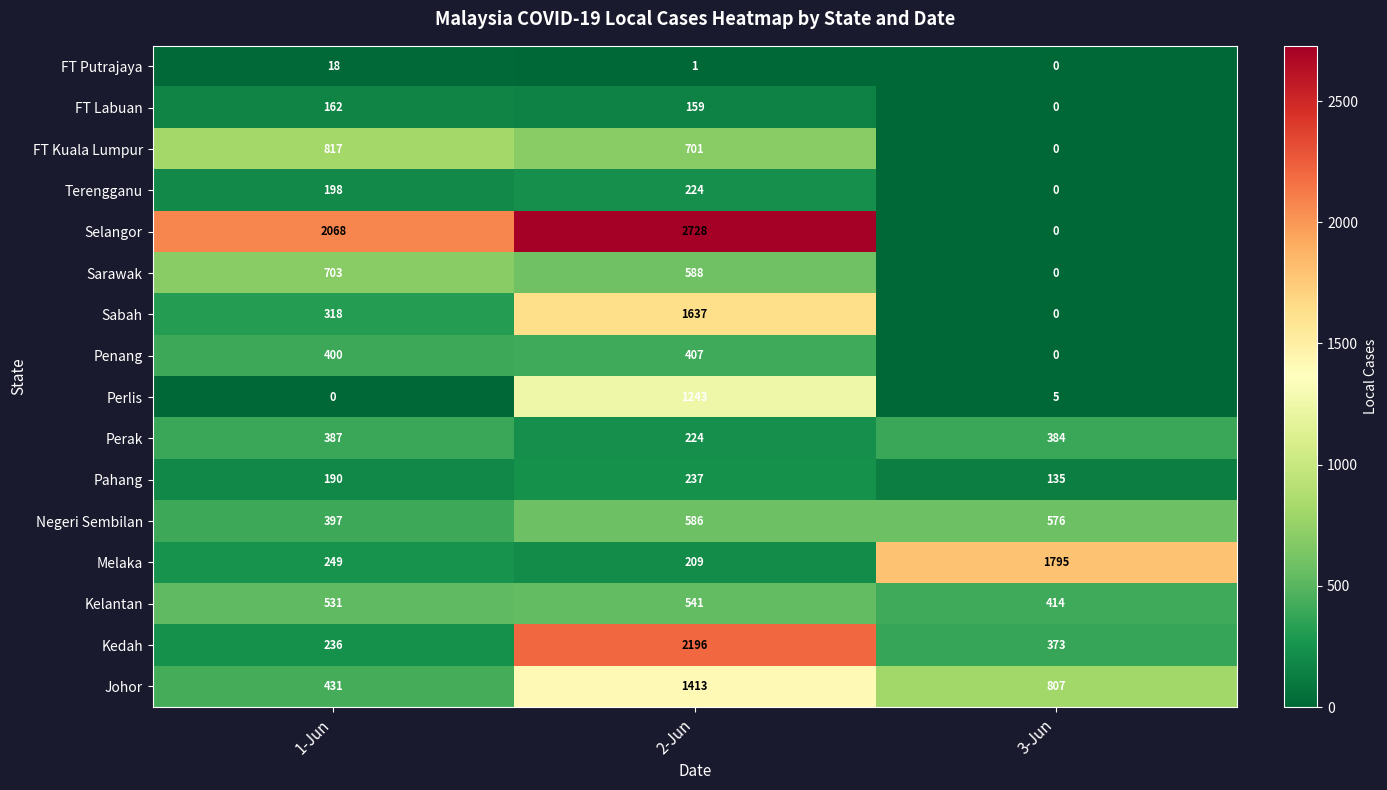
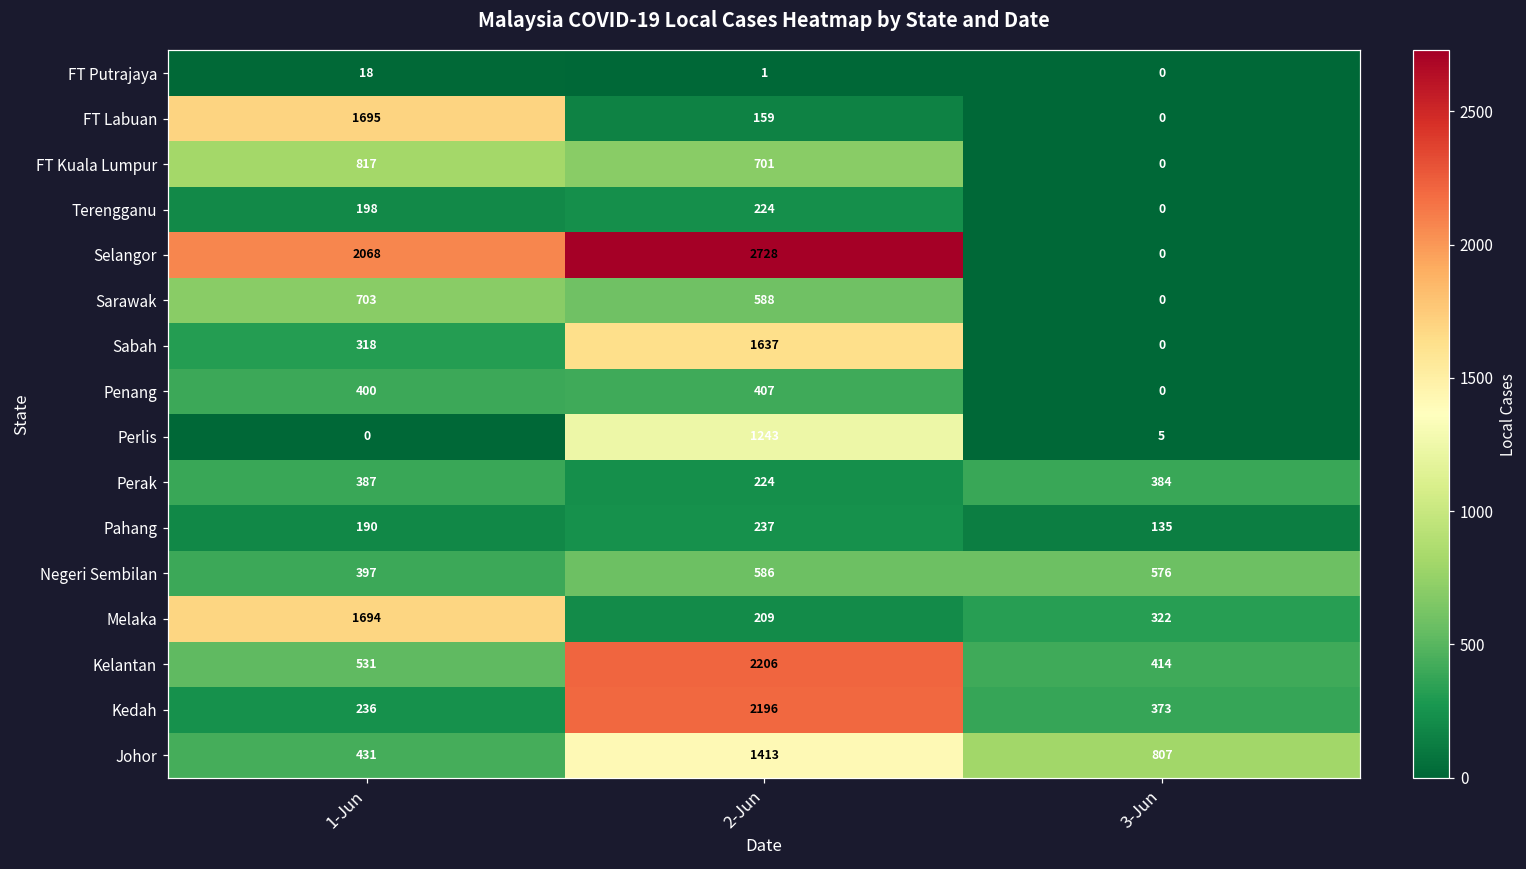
FT Labuan, 1-Jun: 162 -> 1695
Melaka, 1-Jun: 249 -> 1694
Melaka, 3-Jun: 1795 -> 322
Kelantan, 2-Jun: 541 -> 2206
